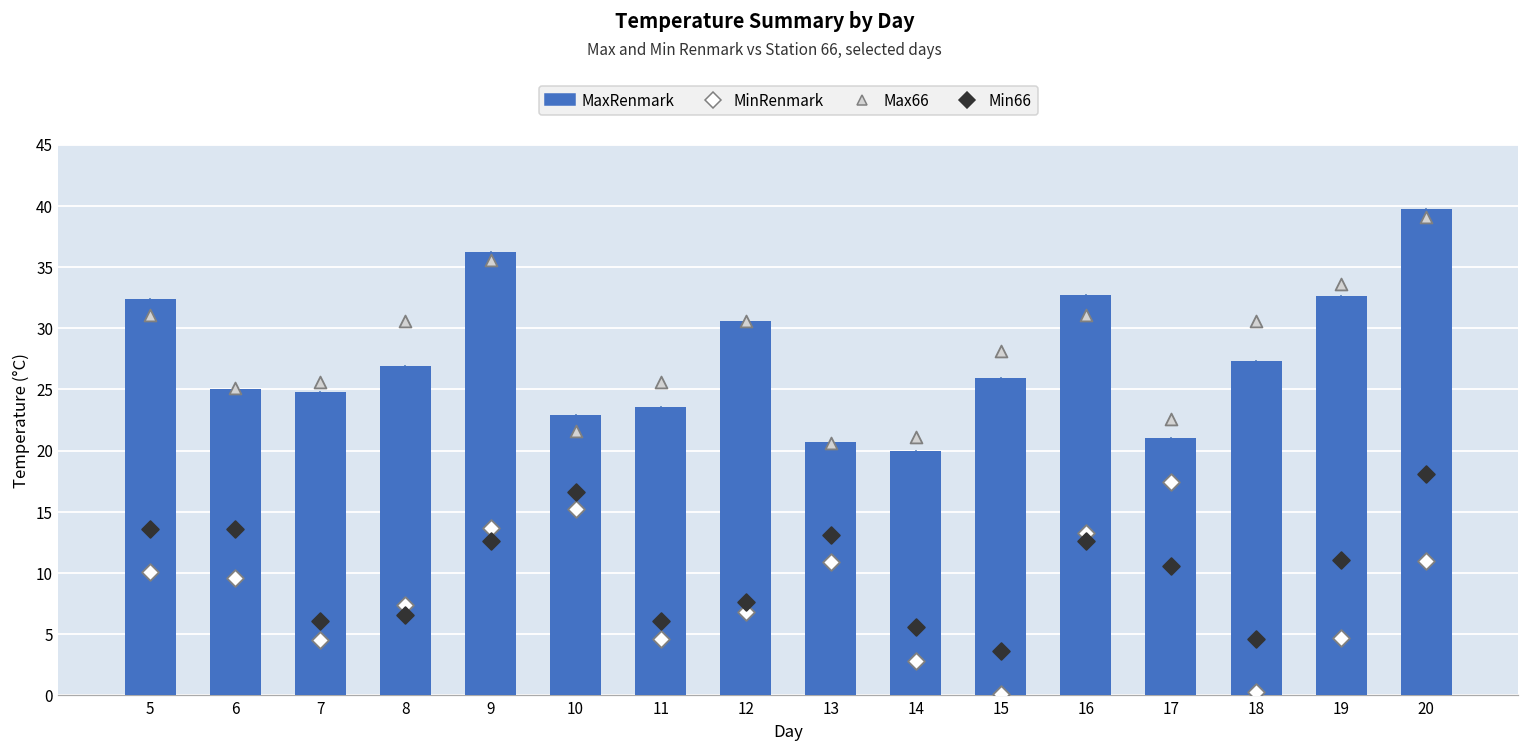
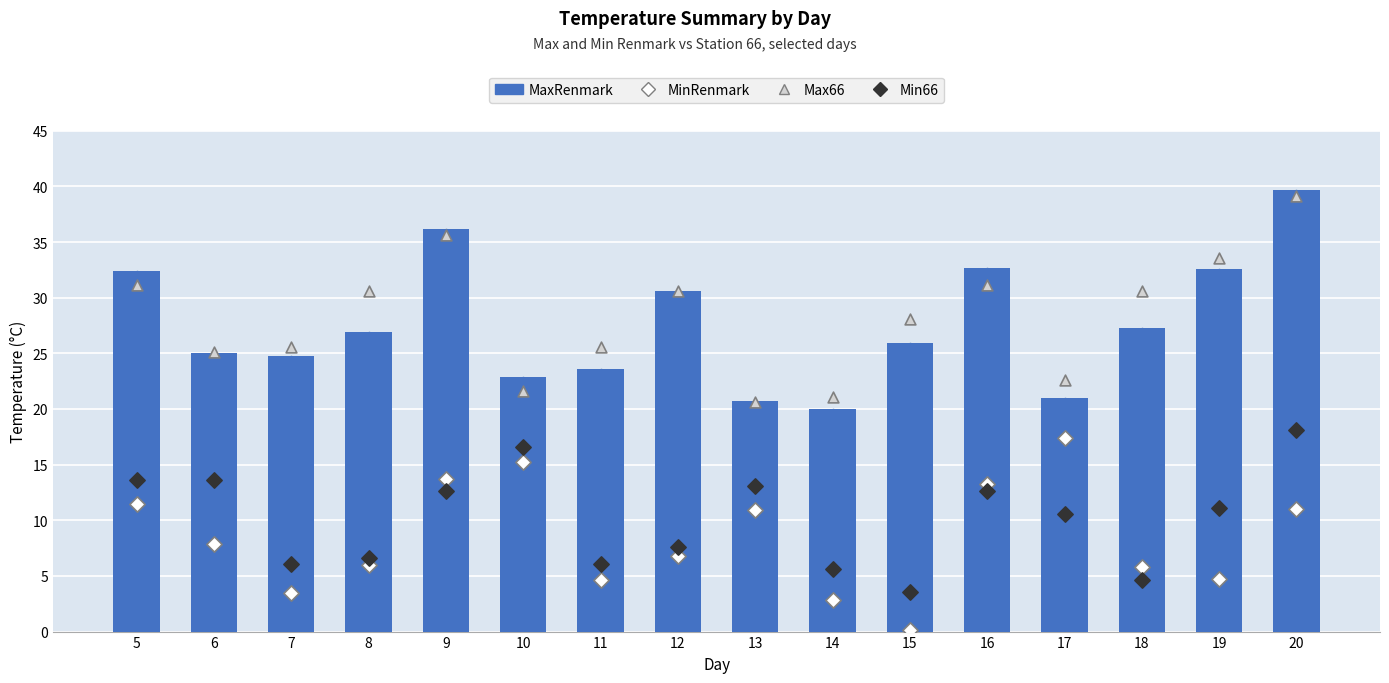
MinRenmark, 5: 10.1 -> 11.5
MinRenmark, 6: 9.6 -> 7.9
MinRenmark, 7: 4.5 -> 3.5
MinRenmark, 8: 7.4 -> 6.0
MinRenmark, 18: 0.3 -> 5.8
